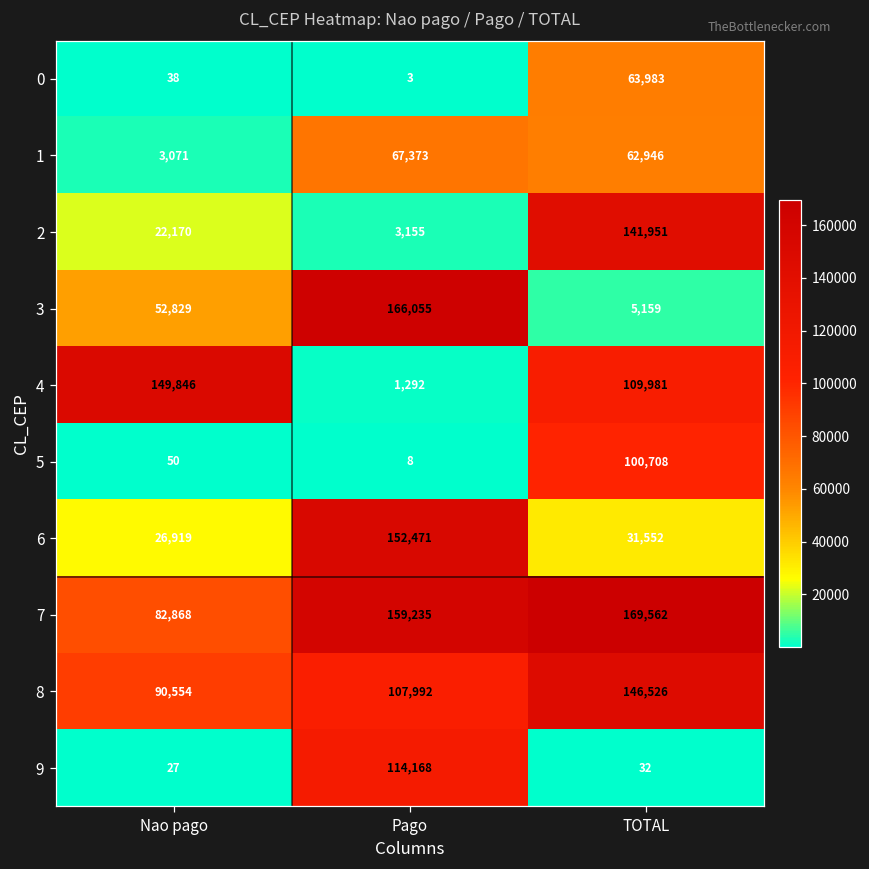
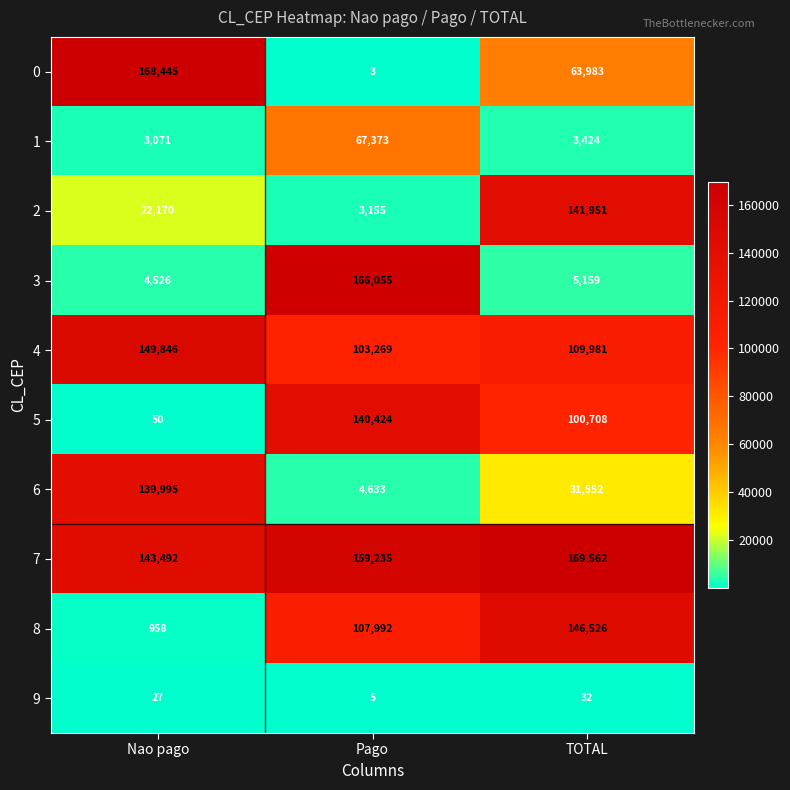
0, Nao pago: 38 -> 168,445
1, TOTAL: 62,946 -> 3,424
3, Nao pago: 52,829 -> 4,526
4, Pago: 1,292 -> 103,269
5, Pago: 8 -> 140,424
6, Nao pago: 26,919 -> 139,995
6, Pago: 152,471 -> 4,633
7, Nao pago: 82,868 -> 143,492
8, Nao pago: 90,554 -> 958
9, Pago: 114,168 -> 5
